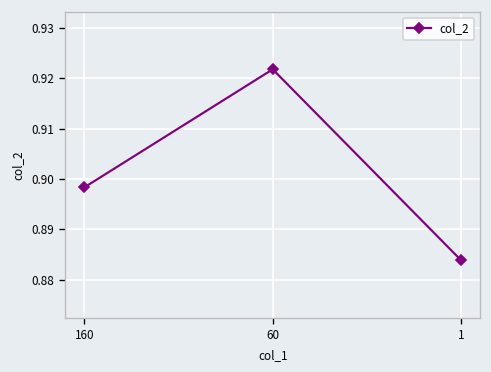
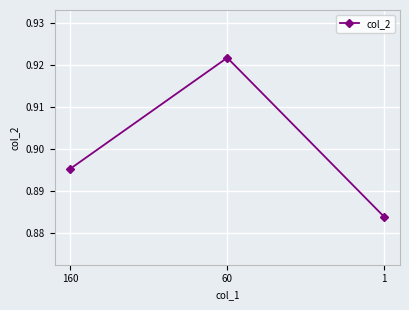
160: 0.898 -> 0.895
